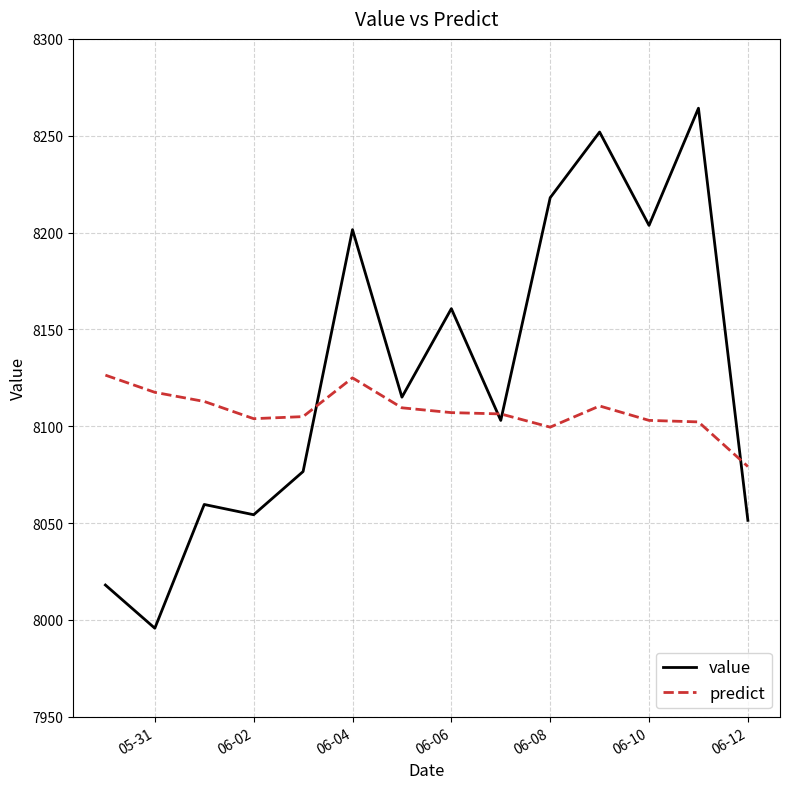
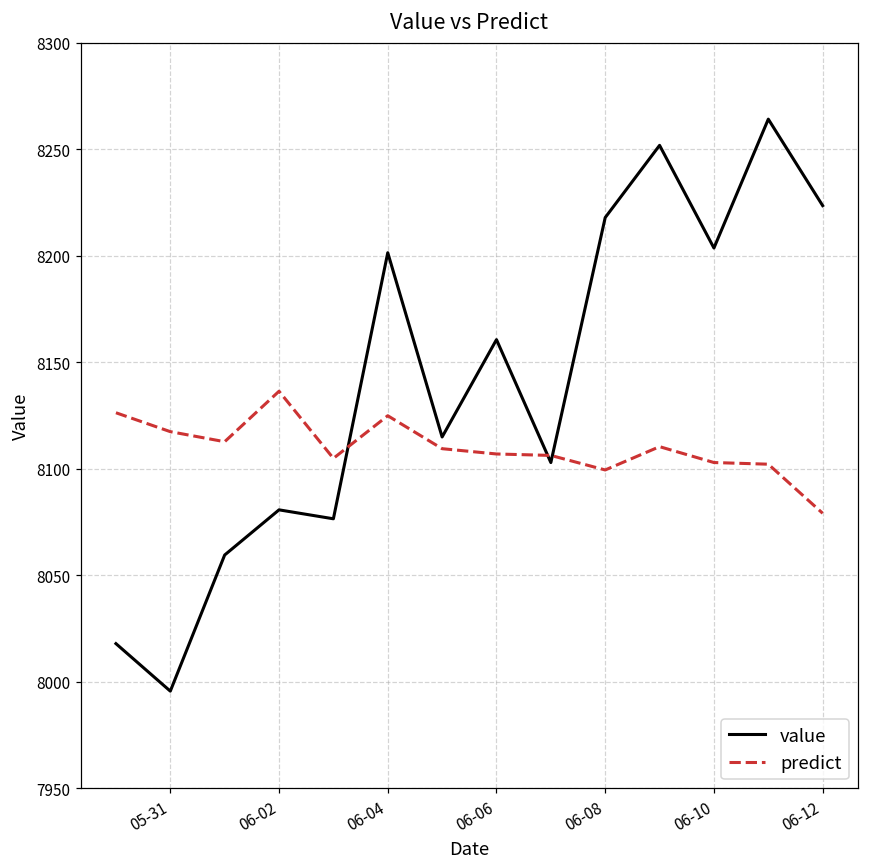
value, 06-02: 8054 -> 8081
predict, 06-02: 8104 -> 8136
value, 06-12: 8051 -> 8224
